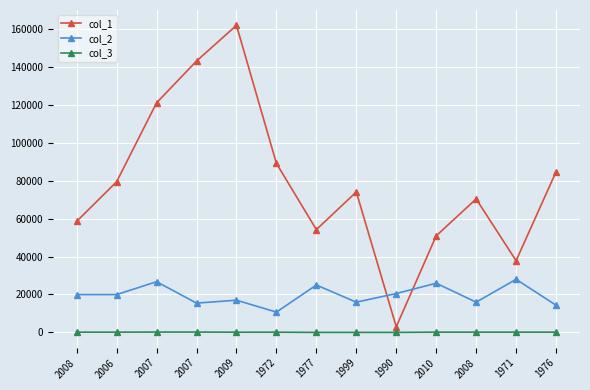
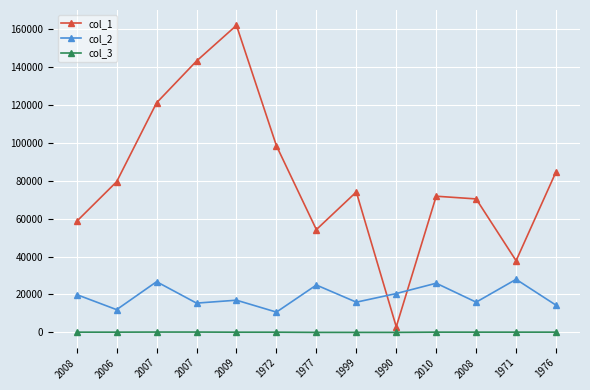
col_2, 2006: 20000 -> 12000
col_1, 1972: 89000 -> 99000
col_1, 2010: 51000 -> 72000
